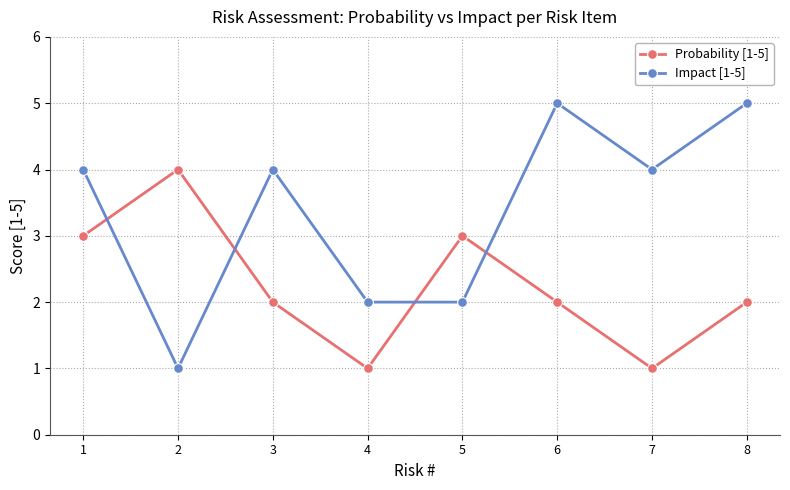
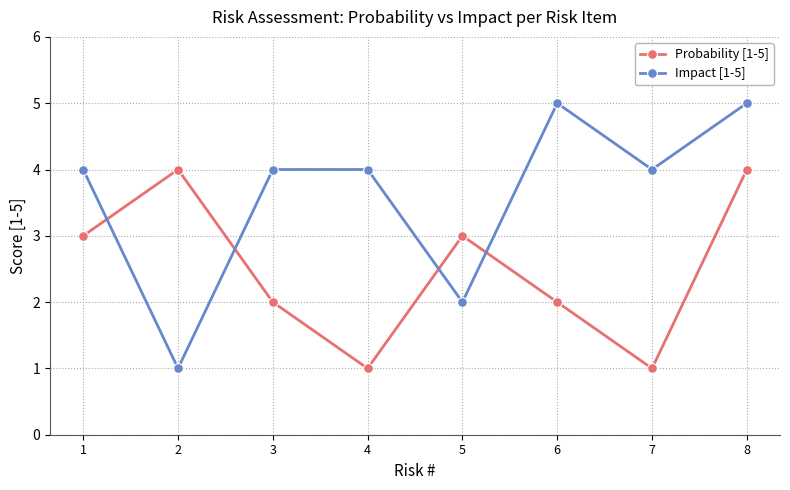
Impact [1-5], 4: 2 -> 4
Probability [1-5], 8: 2 -> 4
